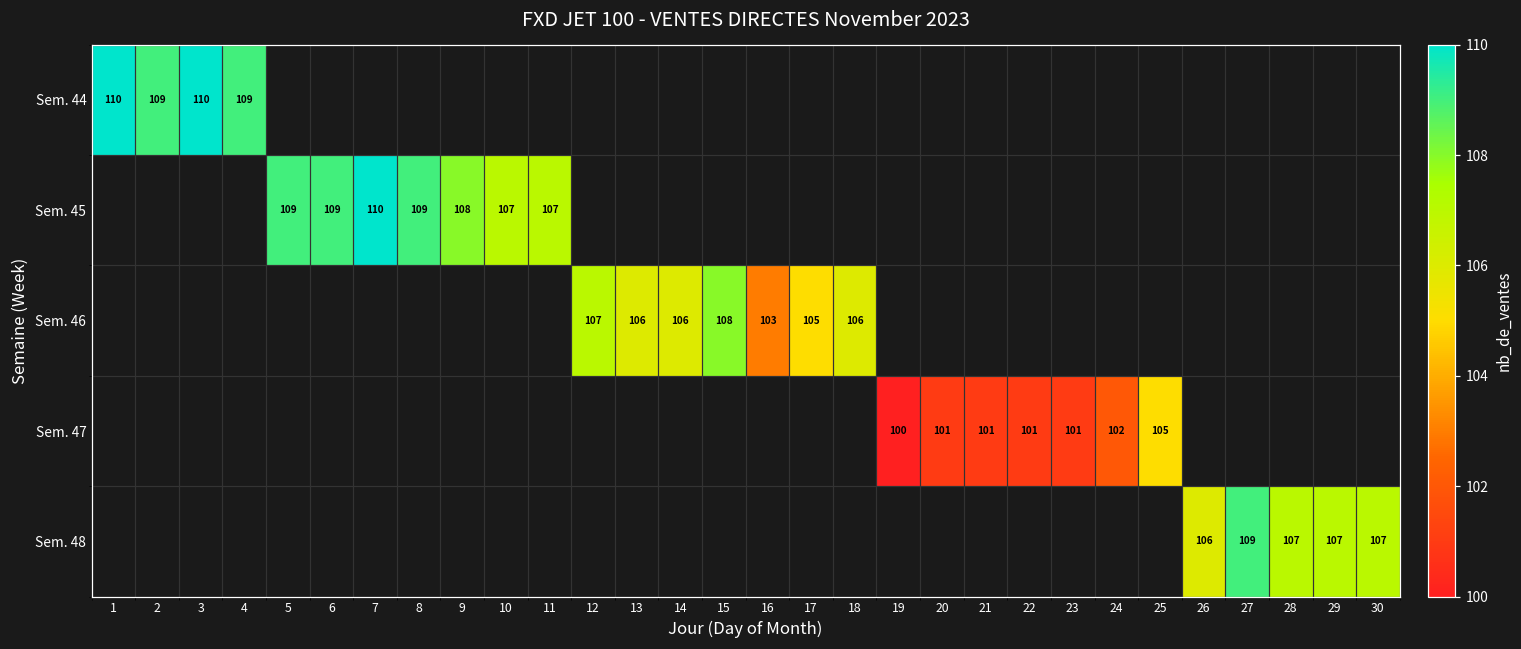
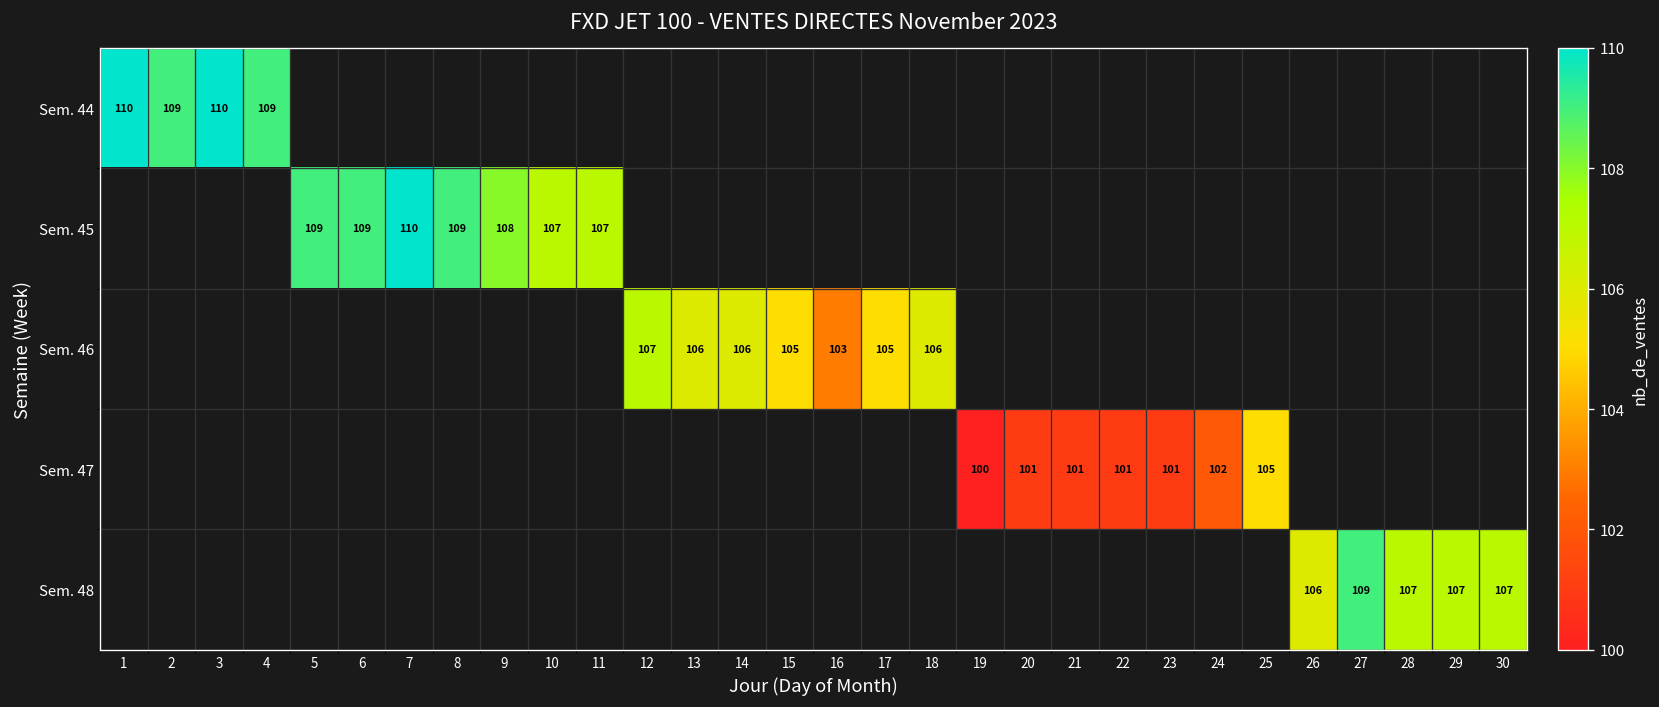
Sem. 46, 15: 108 -> 105
